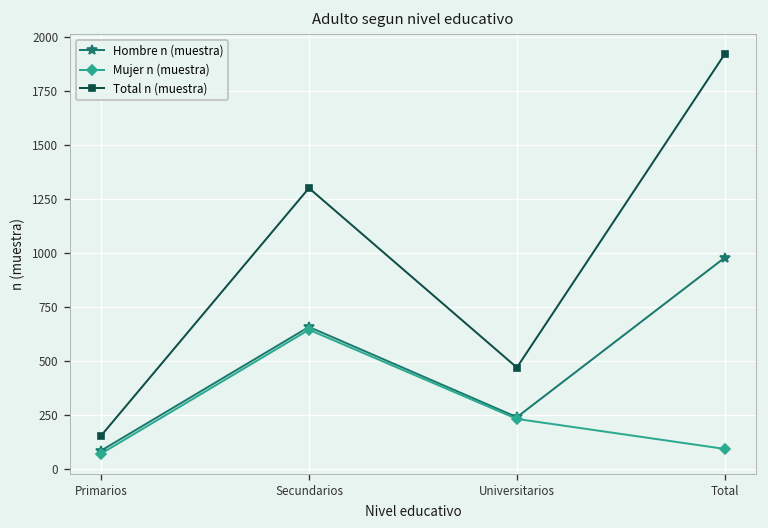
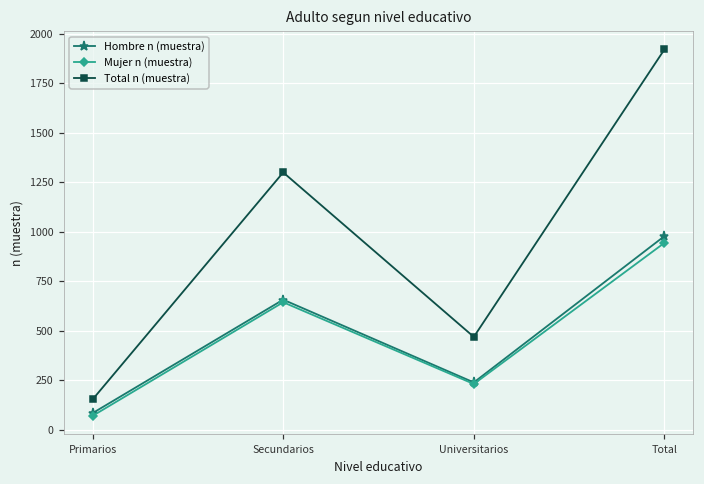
Mujer n (muestra), Total: 90 -> 940
